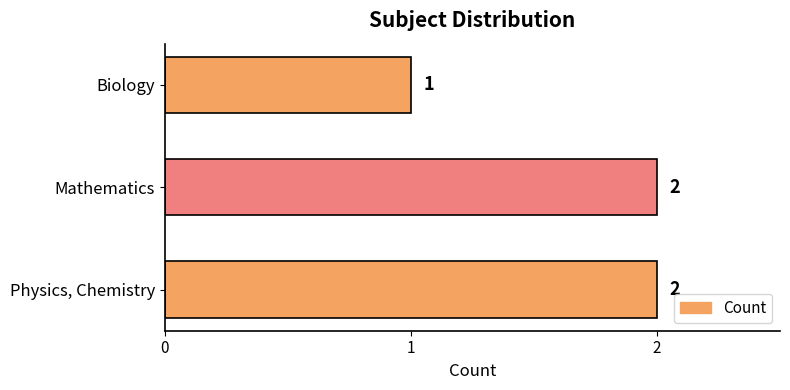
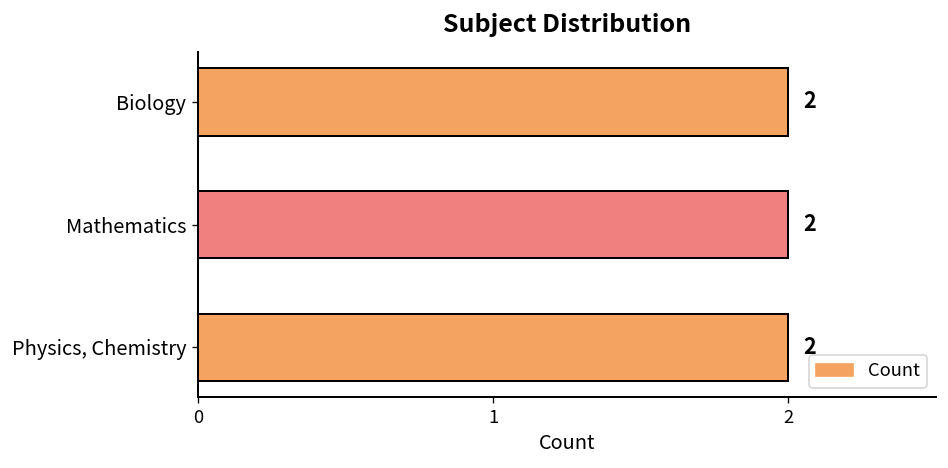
Biology: 1 -> 2
